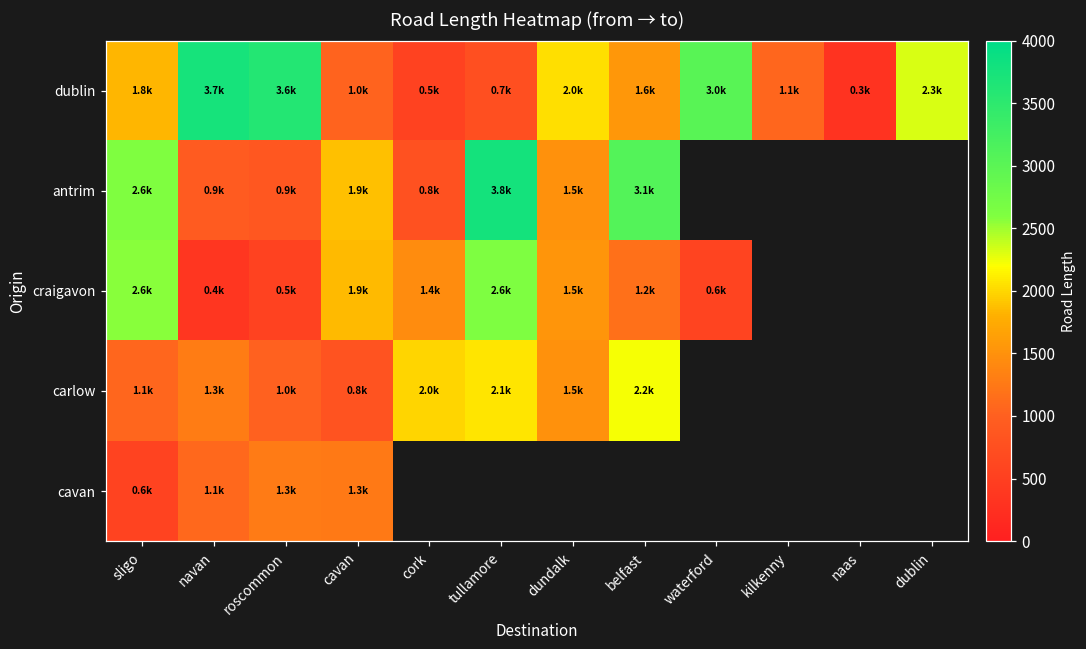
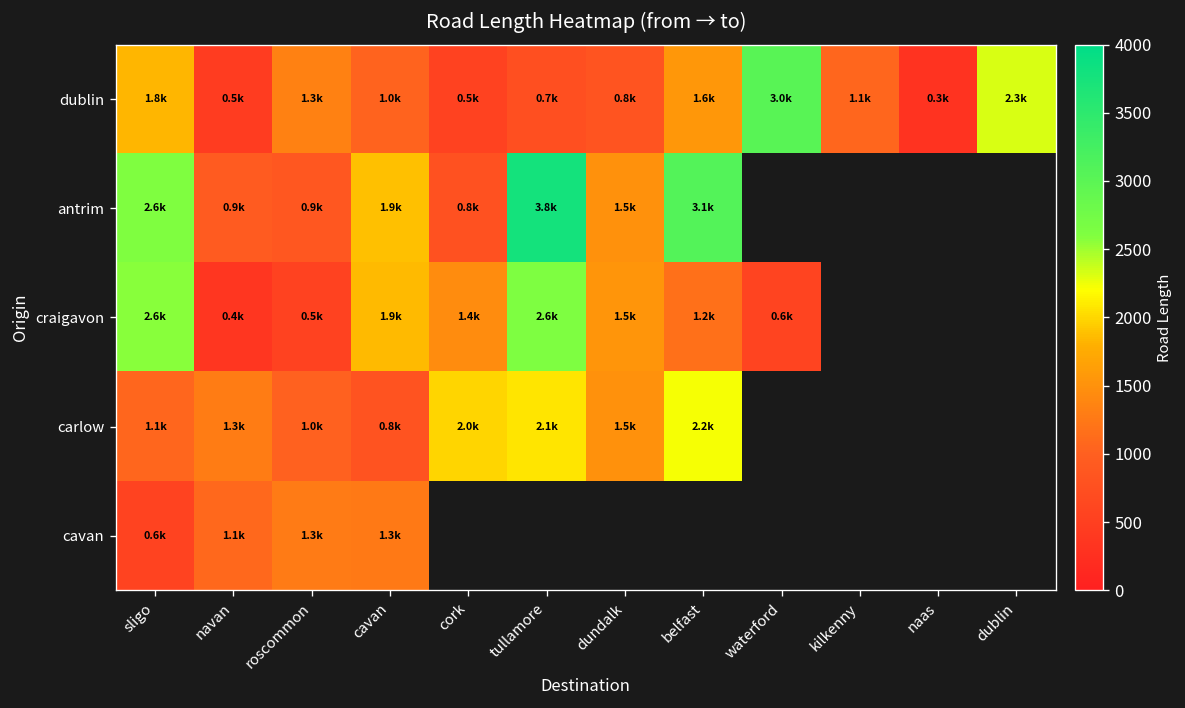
dublin, navan: 3.7k -> 0.5k
dublin, roscommon: 3.6k -> 1.3k
dublin, dundalk: 2.0k -> 0.8k
